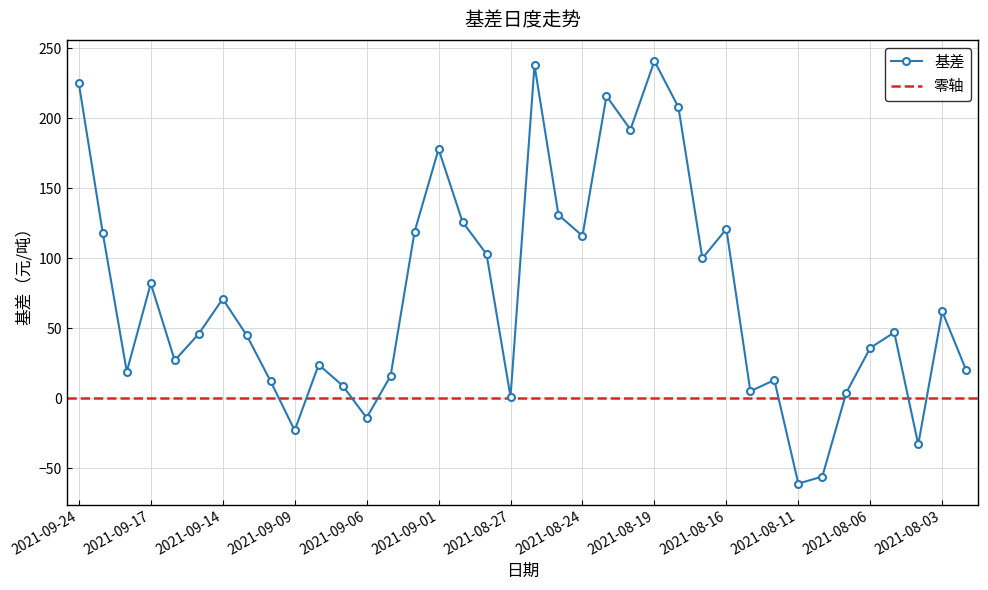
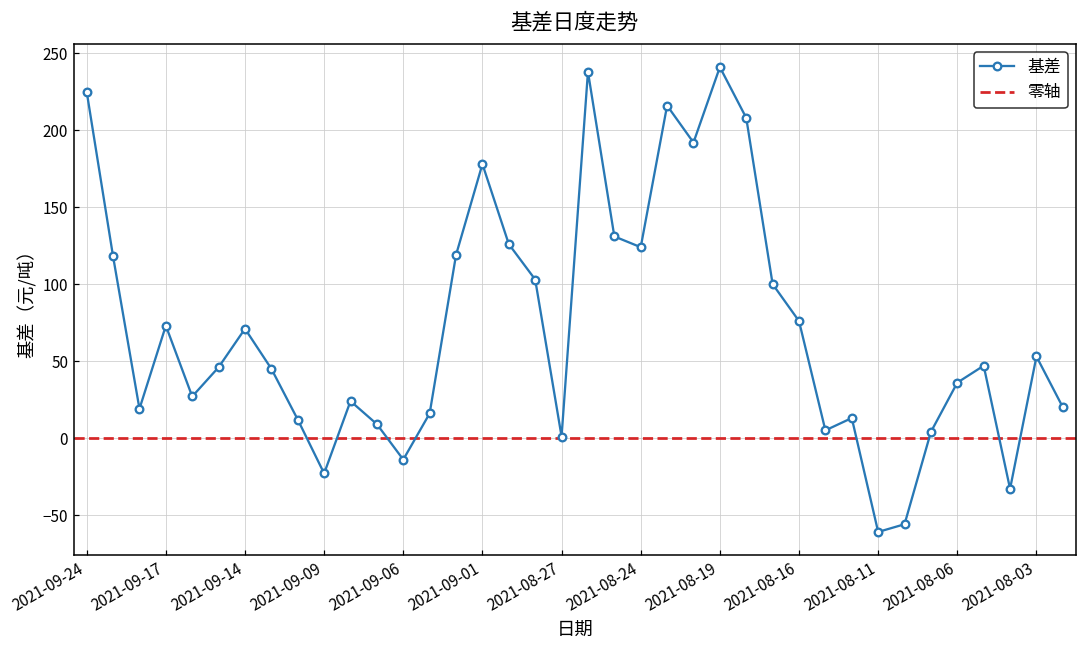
2021-09-17: 82 -> 73
2021-08-24: 116 -> 124
2021-08-16: 121 -> 76
2021-08-03: 62 -> 53
